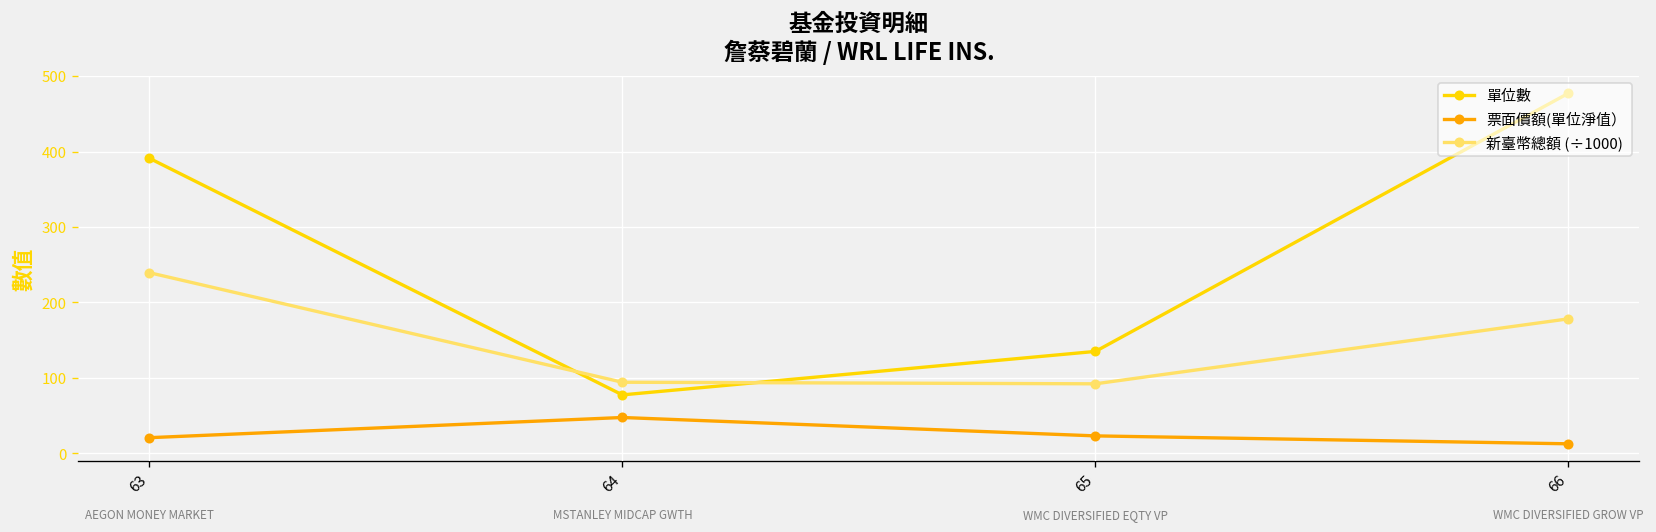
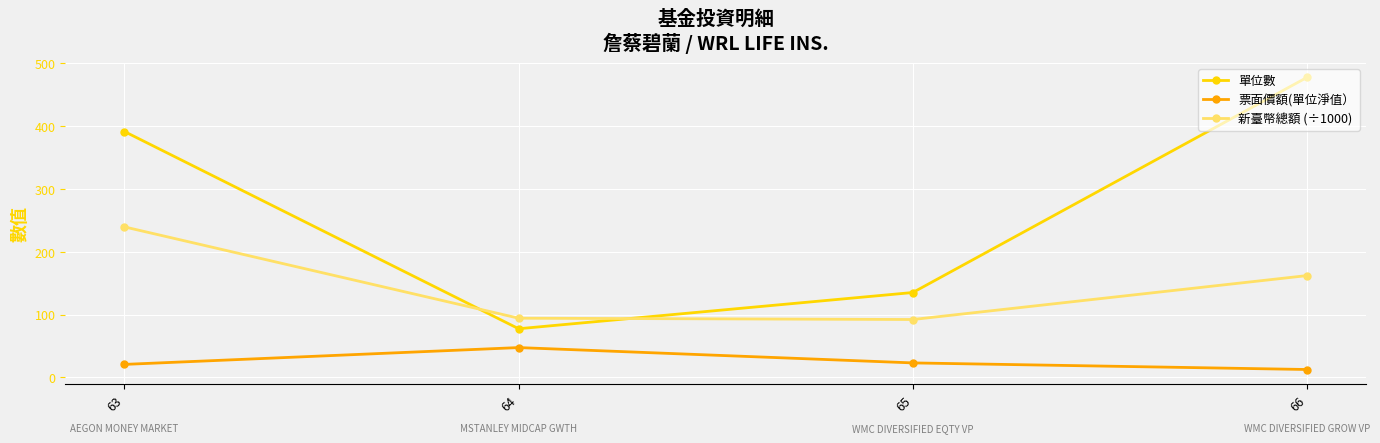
新臺幣總額 (÷1000), 66: 180 -> 160
